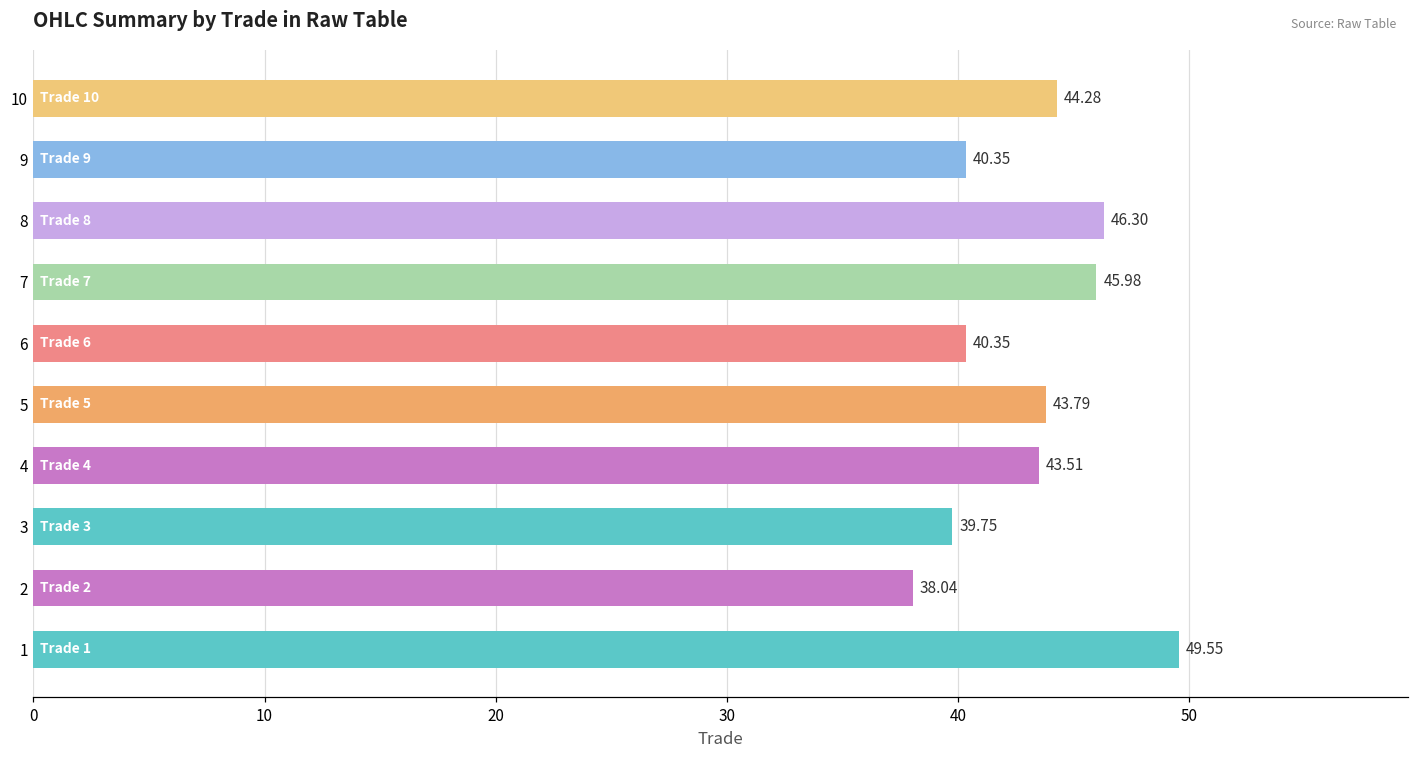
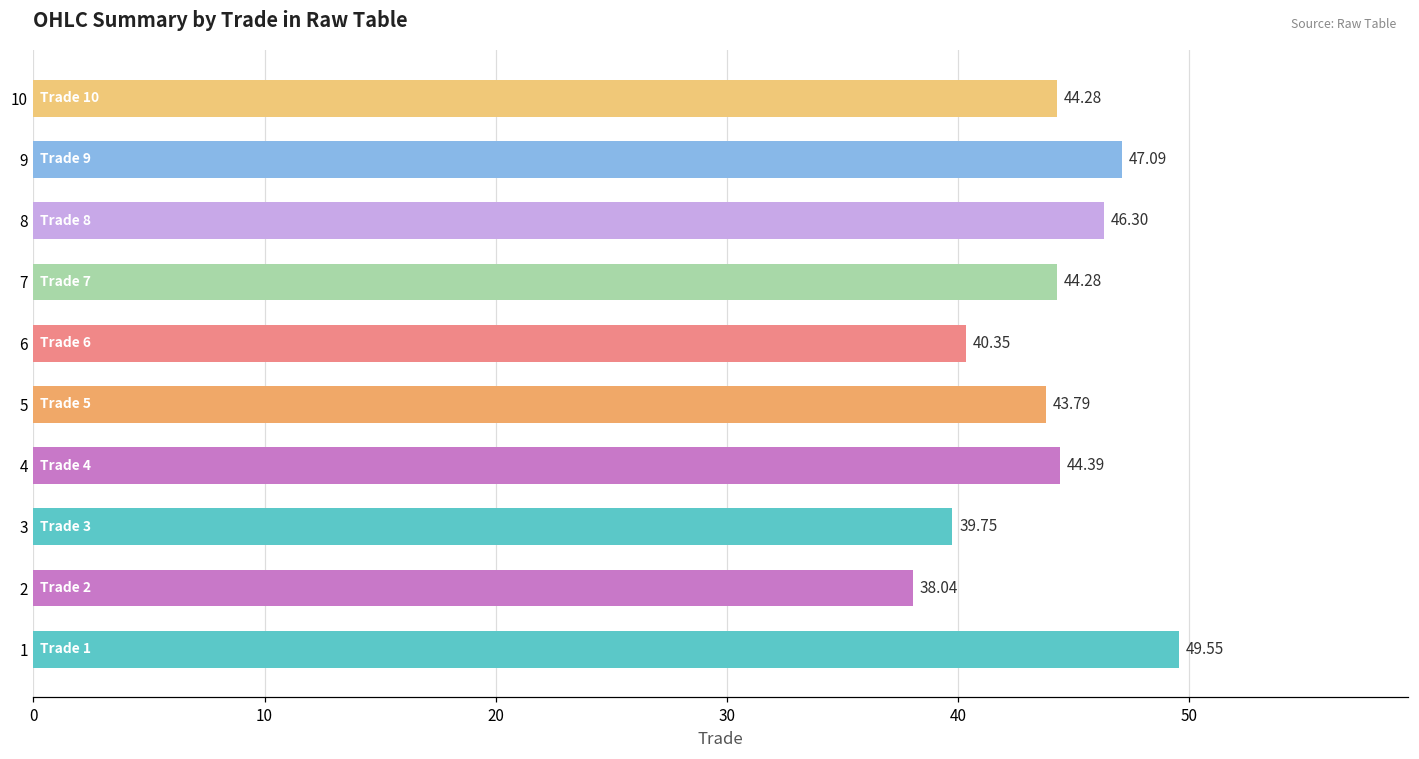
9: 40.35 -> 47.09
7: 45.98 -> 44.28
4: 43.51 -> 44.39
